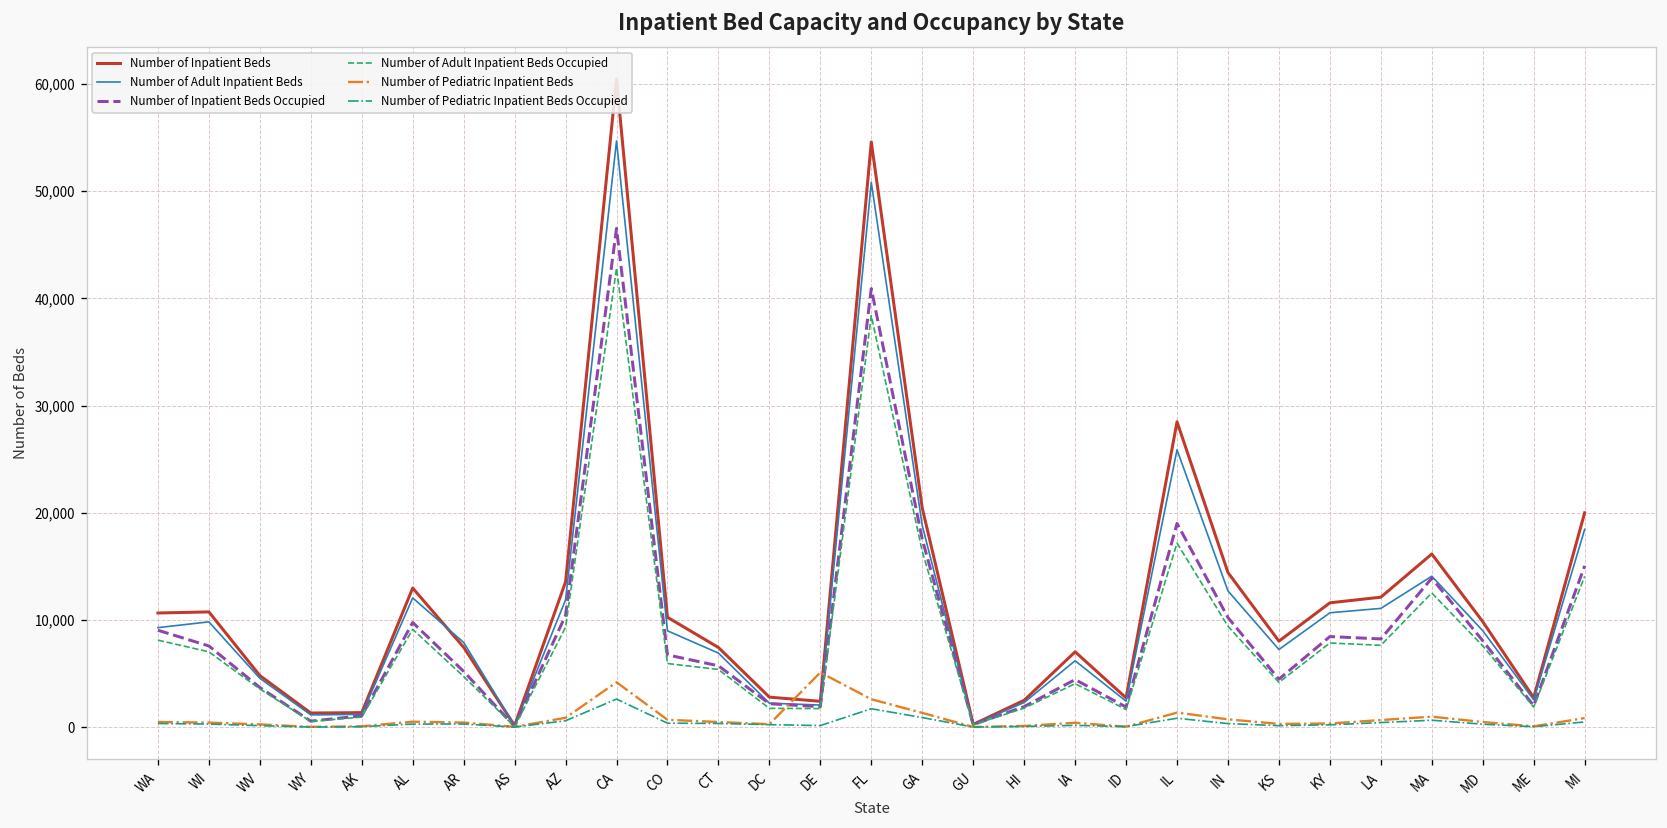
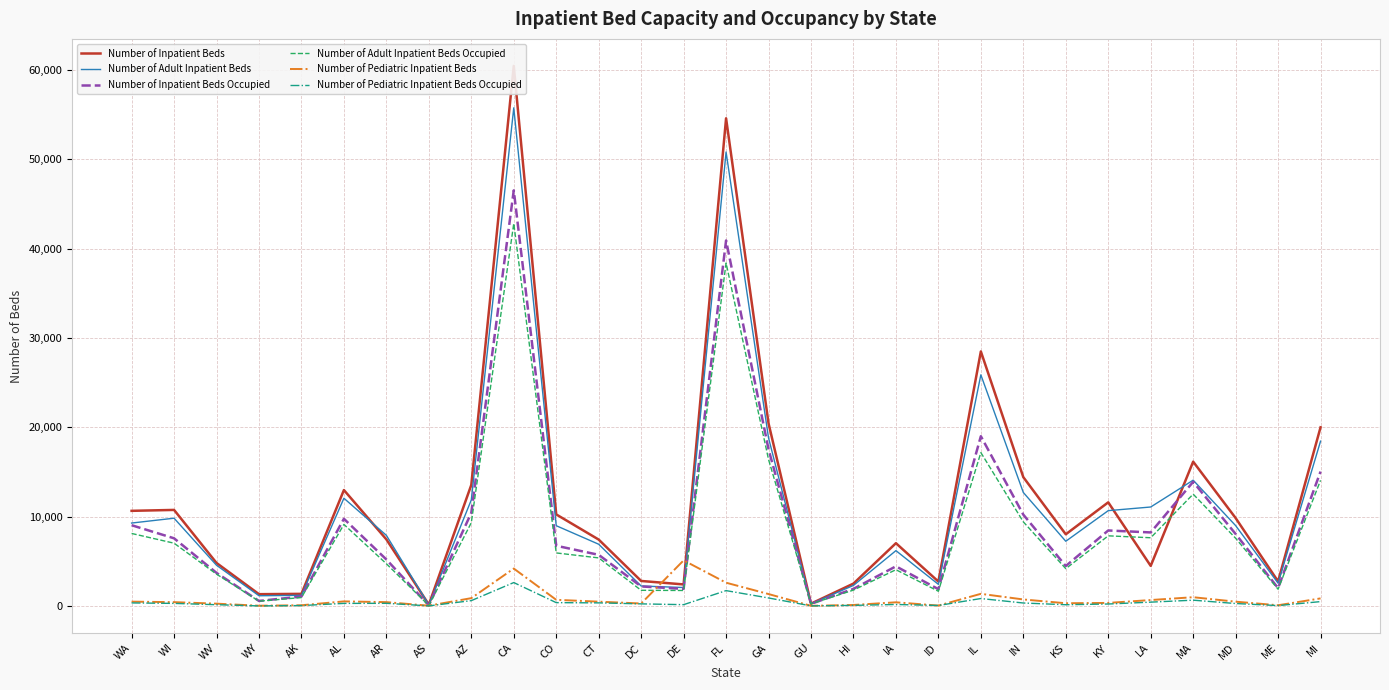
Number of Adult Inpatient Beds, CA: 55,000 -> 56,000
Number of Inpatient Beds, LA: 12,000 -> 4,000
